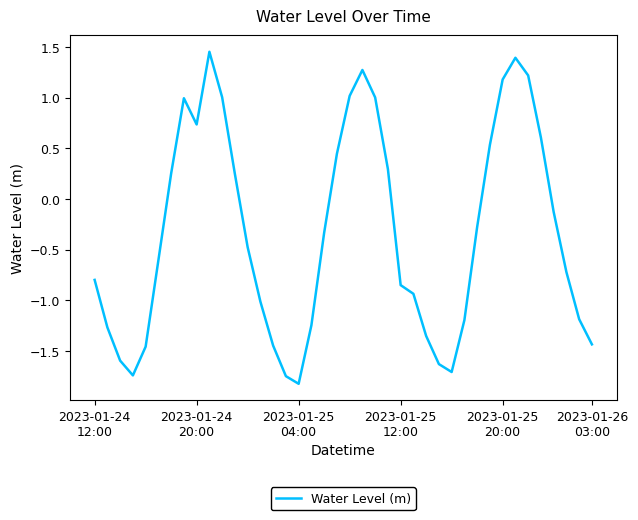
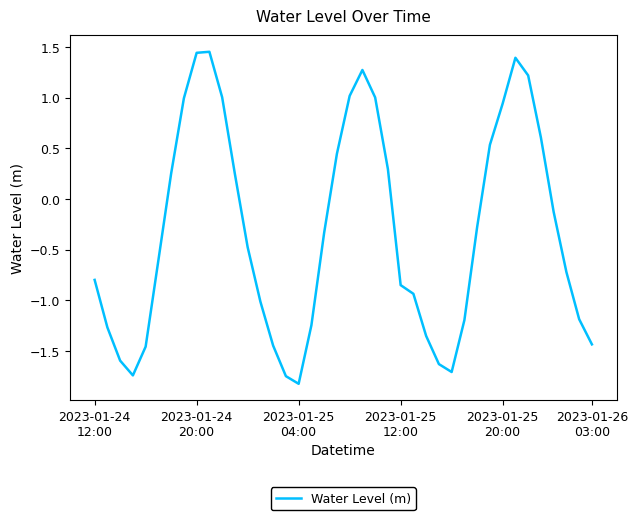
2023-01-24 20:00: 0.73 -> 1.44
2023-01-25 20:00: 1.18 -> 0.94
